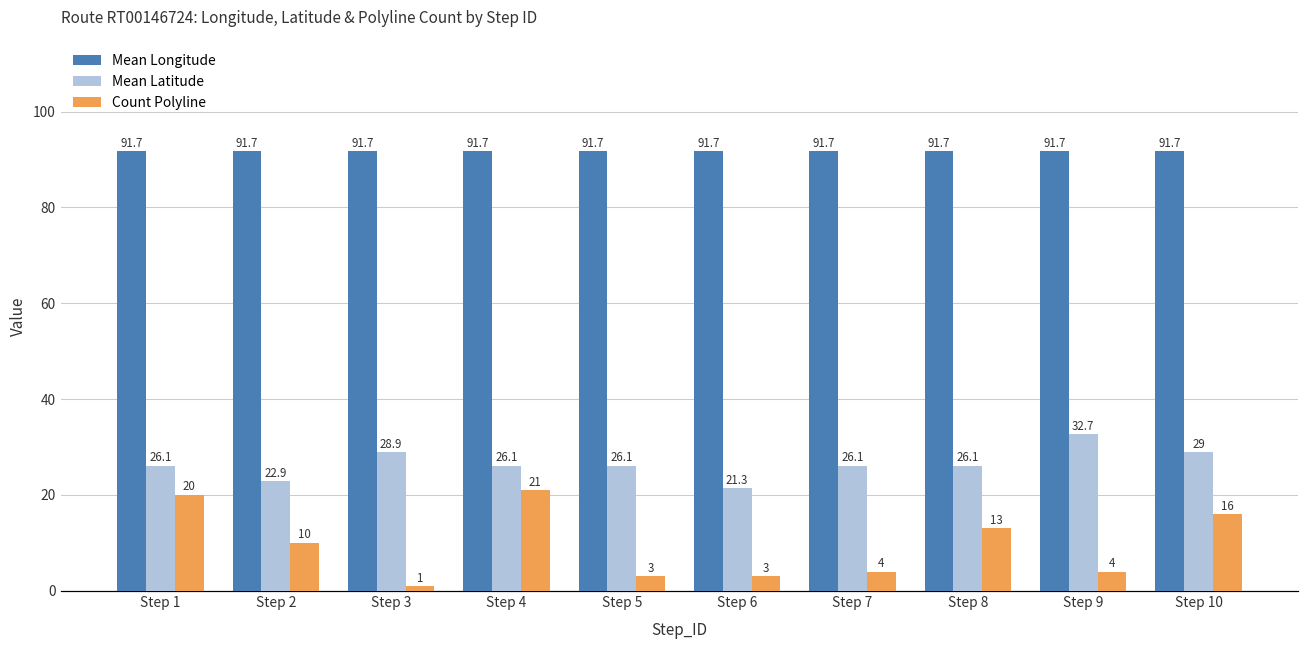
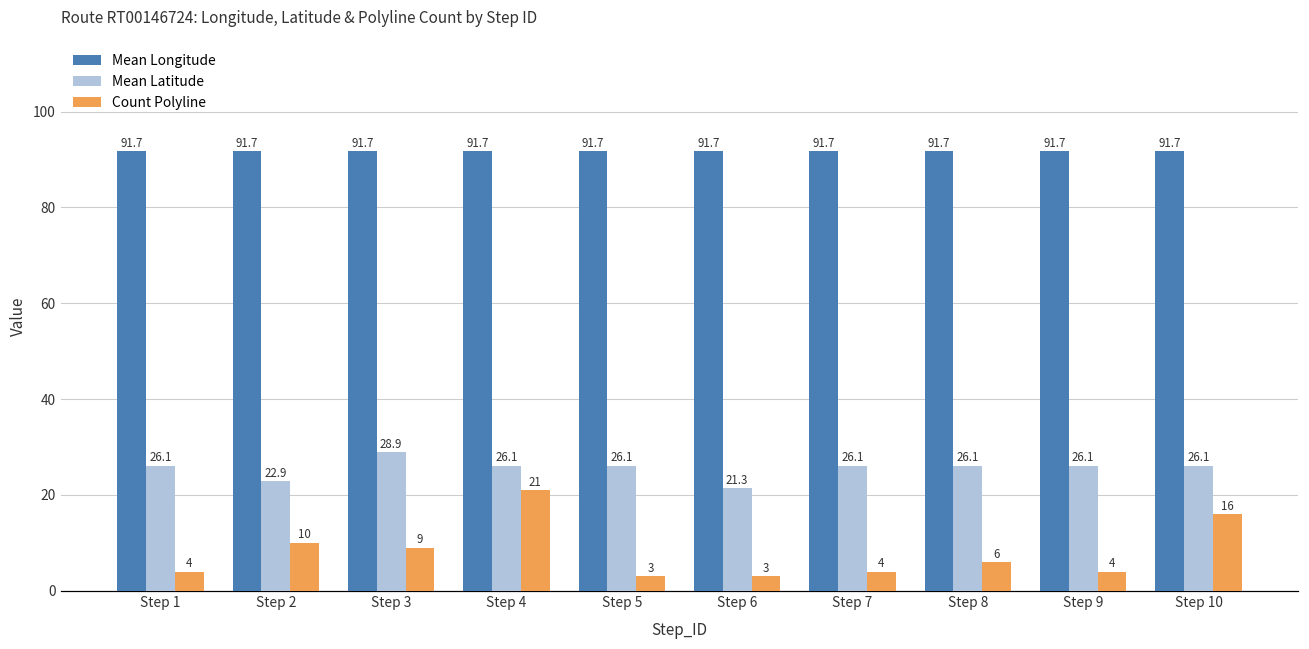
Count Polyline, Step 1: 20 -> 4
Count Polyline, Step 3: 1 -> 9
Count Polyline, Step 8: 13 -> 6
Mean Latitude, Step 9: 32.7 -> 26.1
Mean Latitude, Step 10: 29 -> 26.1
